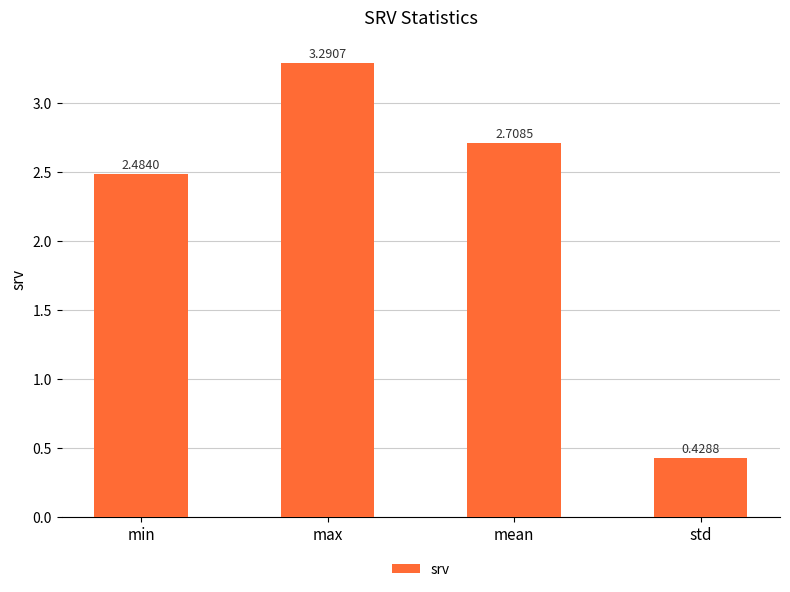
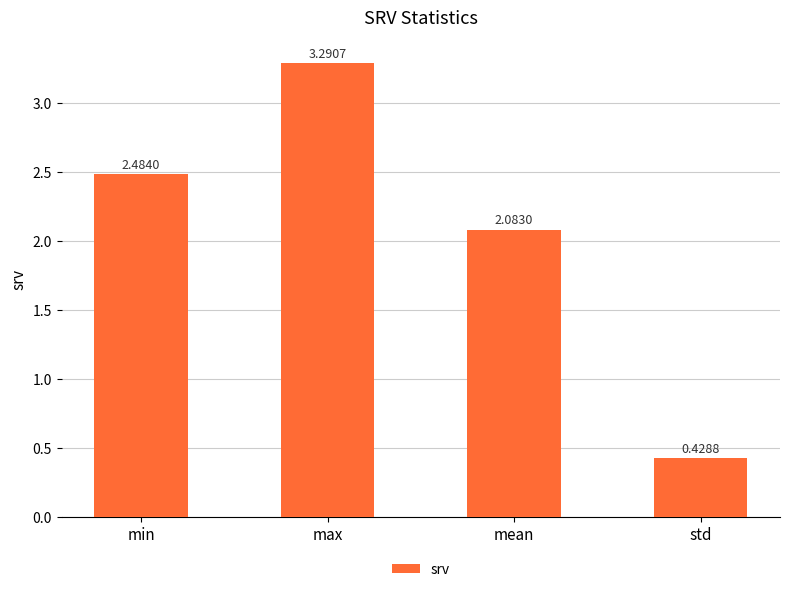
mean: 2.7085 -> 2.0830
